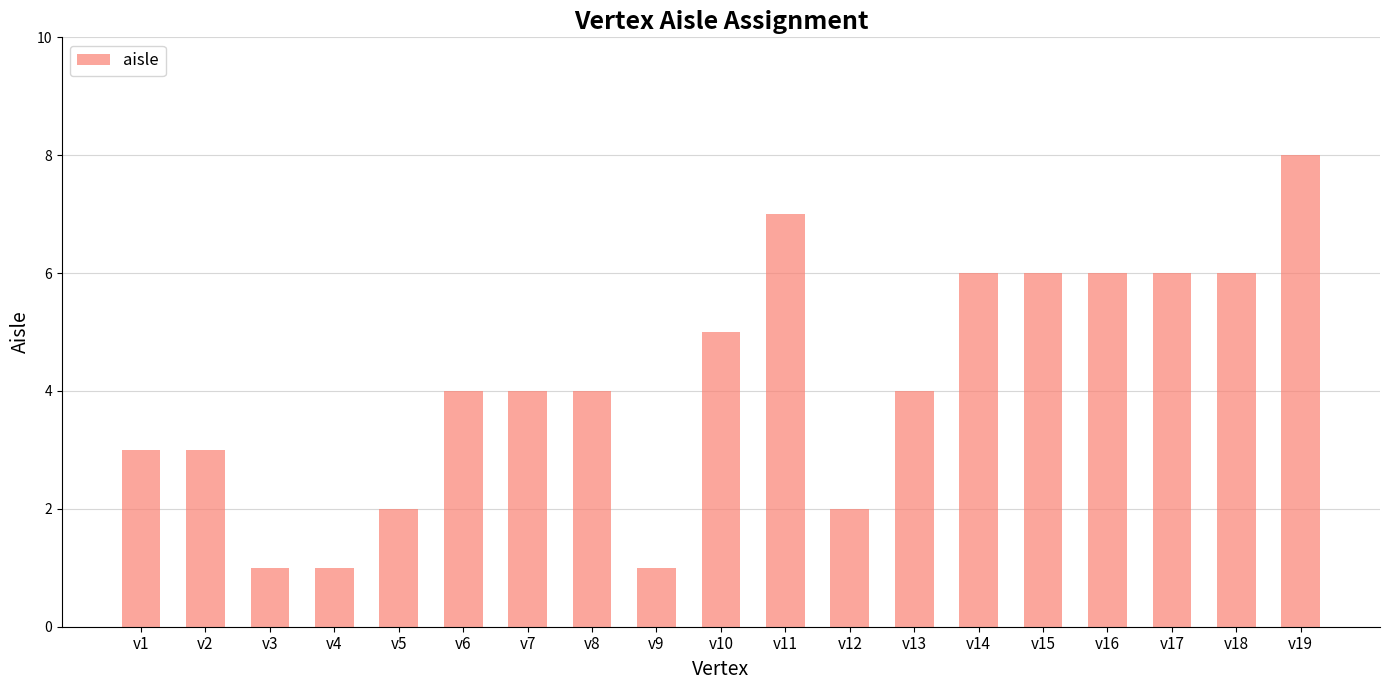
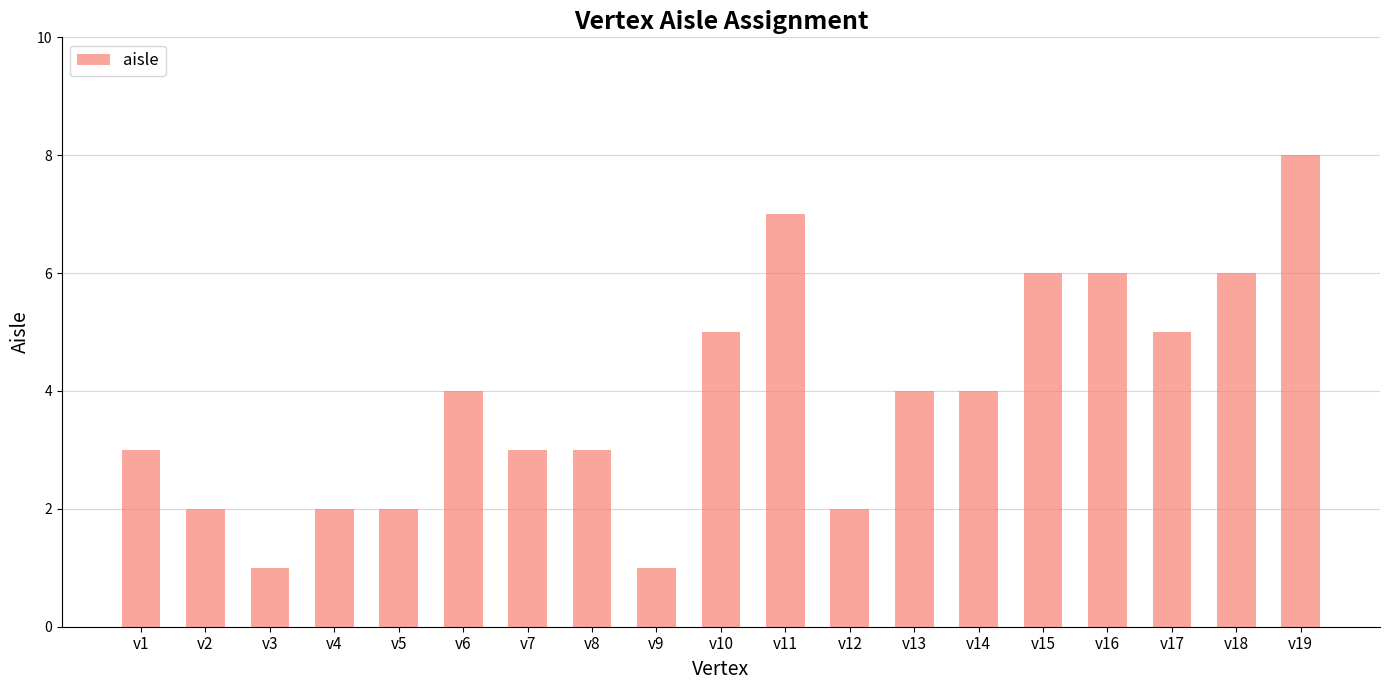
v2: 3 -> 2
v4: 1 -> 2
v7: 4 -> 3
v8: 4 -> 3
v14: 6 -> 4
v17: 6 -> 5
